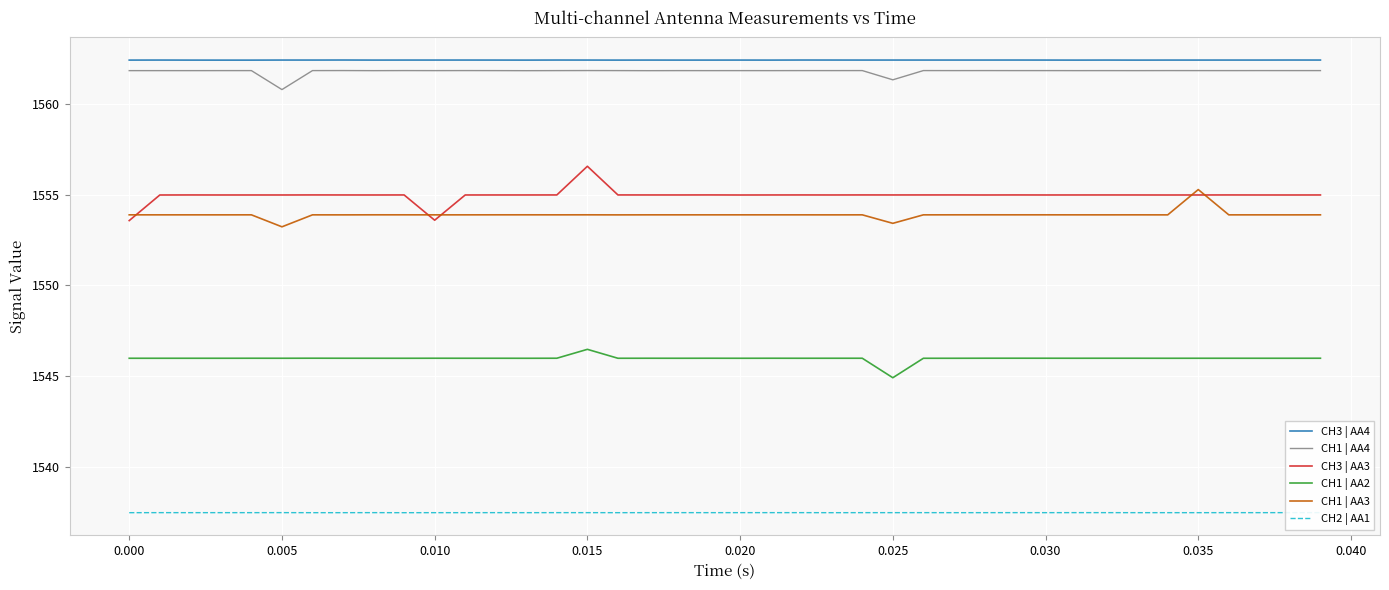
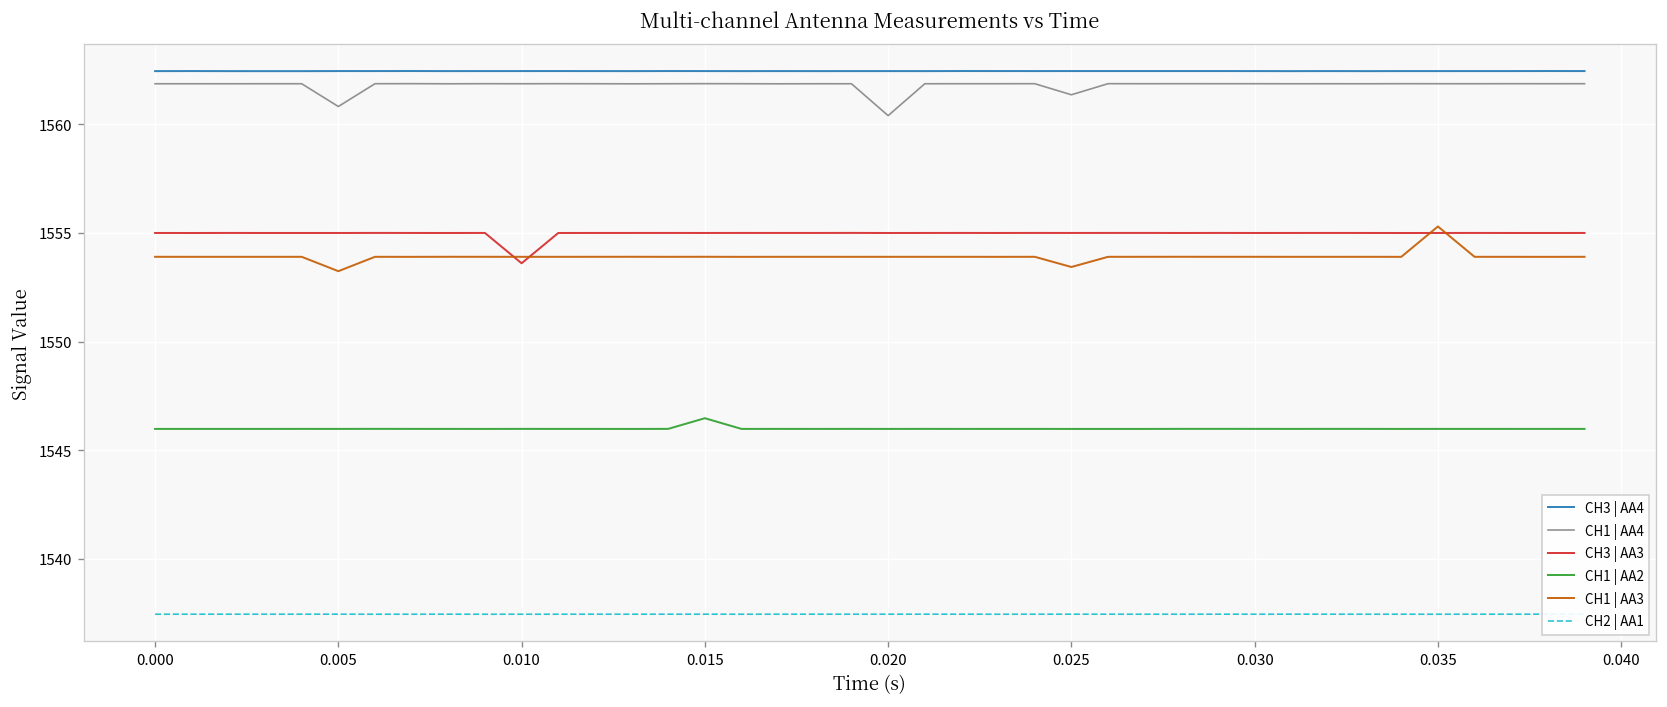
CH3 | AA3, 0.000: 1553.6 -> 1555.0
CH3 | AA3, 0.015: 1556.6 -> 1555.0
CH1 | AA4, 0.020: 1561.9 -> 1560.4
CH1 | AA2, 0.025: 1544.9 -> 1546.0
